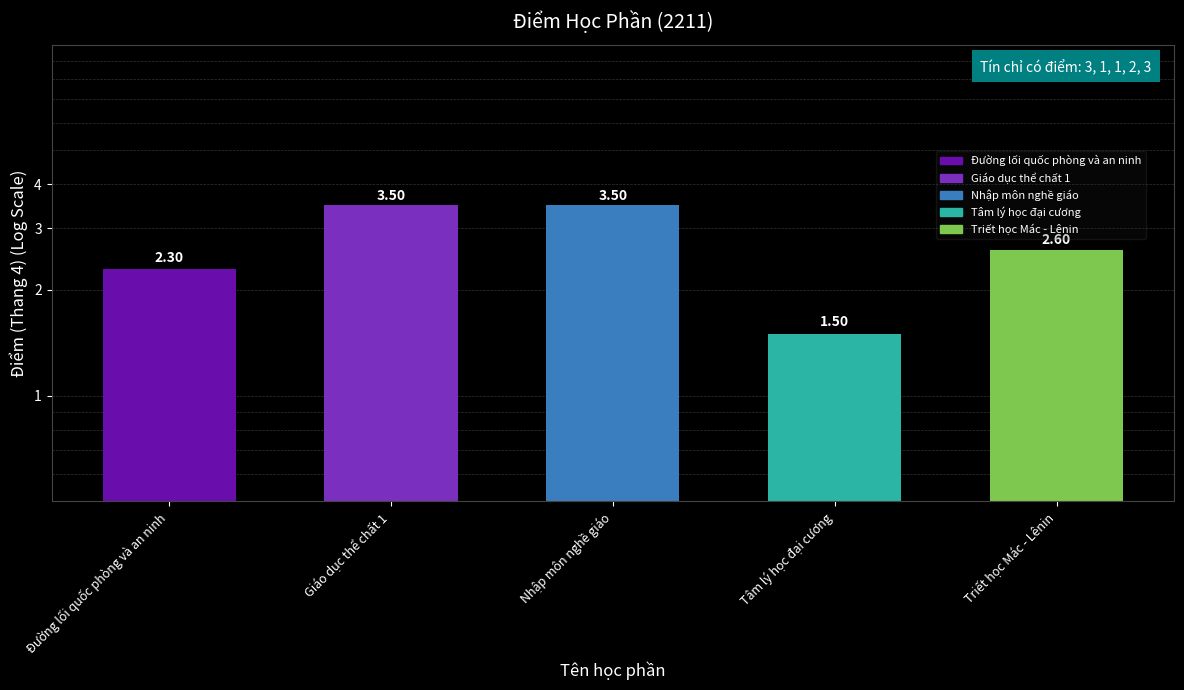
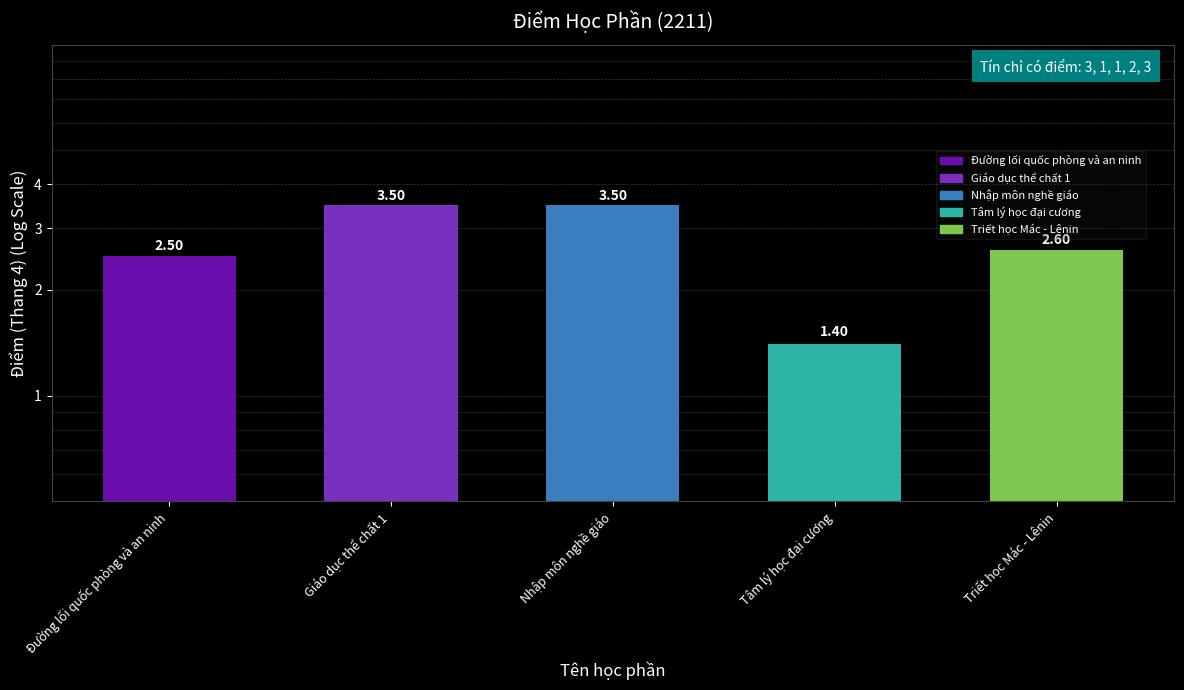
Đường lối quốc phòng và an ninh: 2.30 -> 2.50
Tâm lý học đại cương: 1.50 -> 1.40
